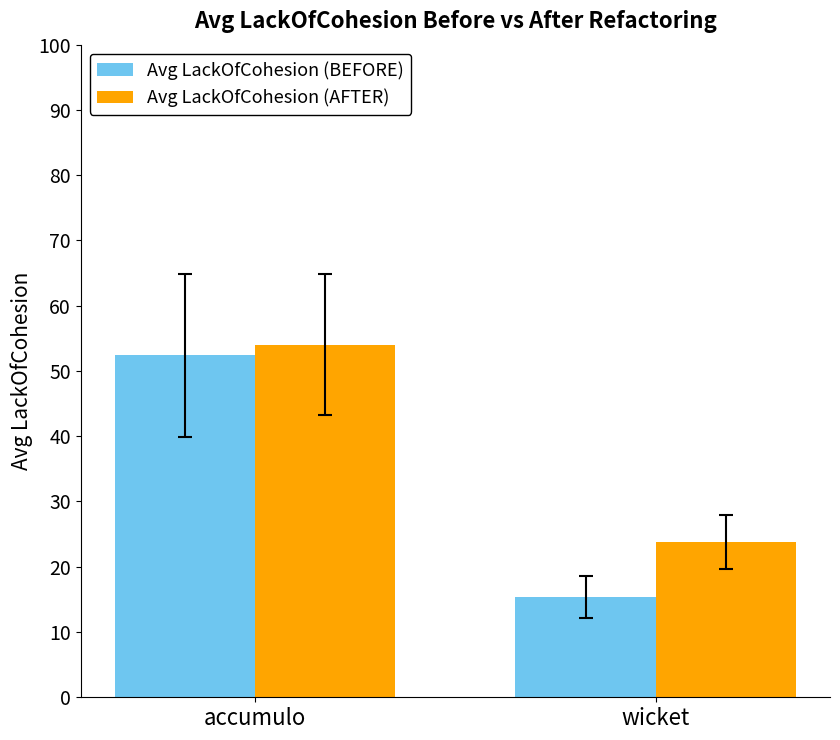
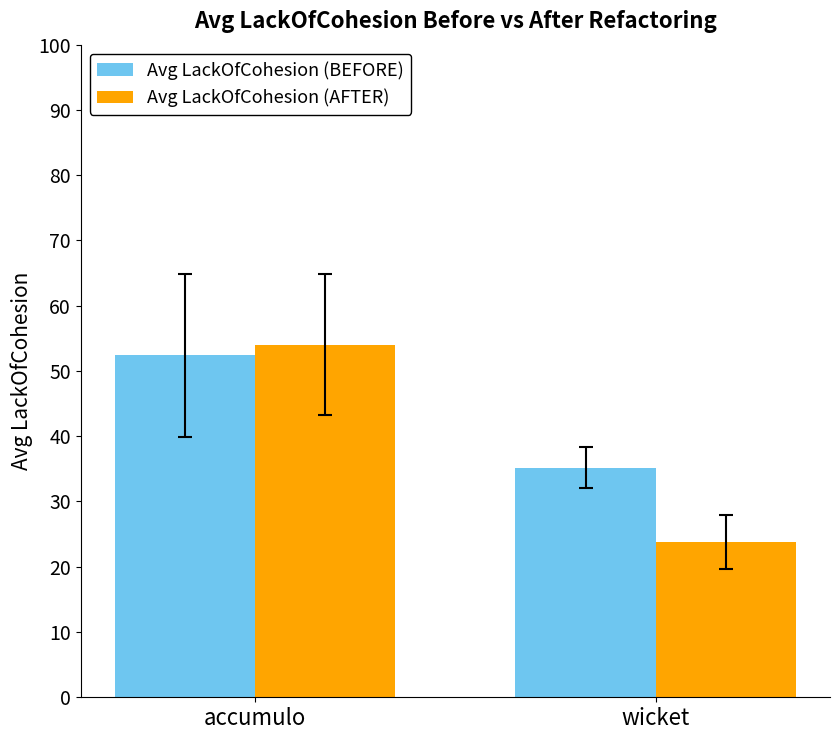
Avg LackOfCohesion (BEFORE), wicket: 15 -> 35
